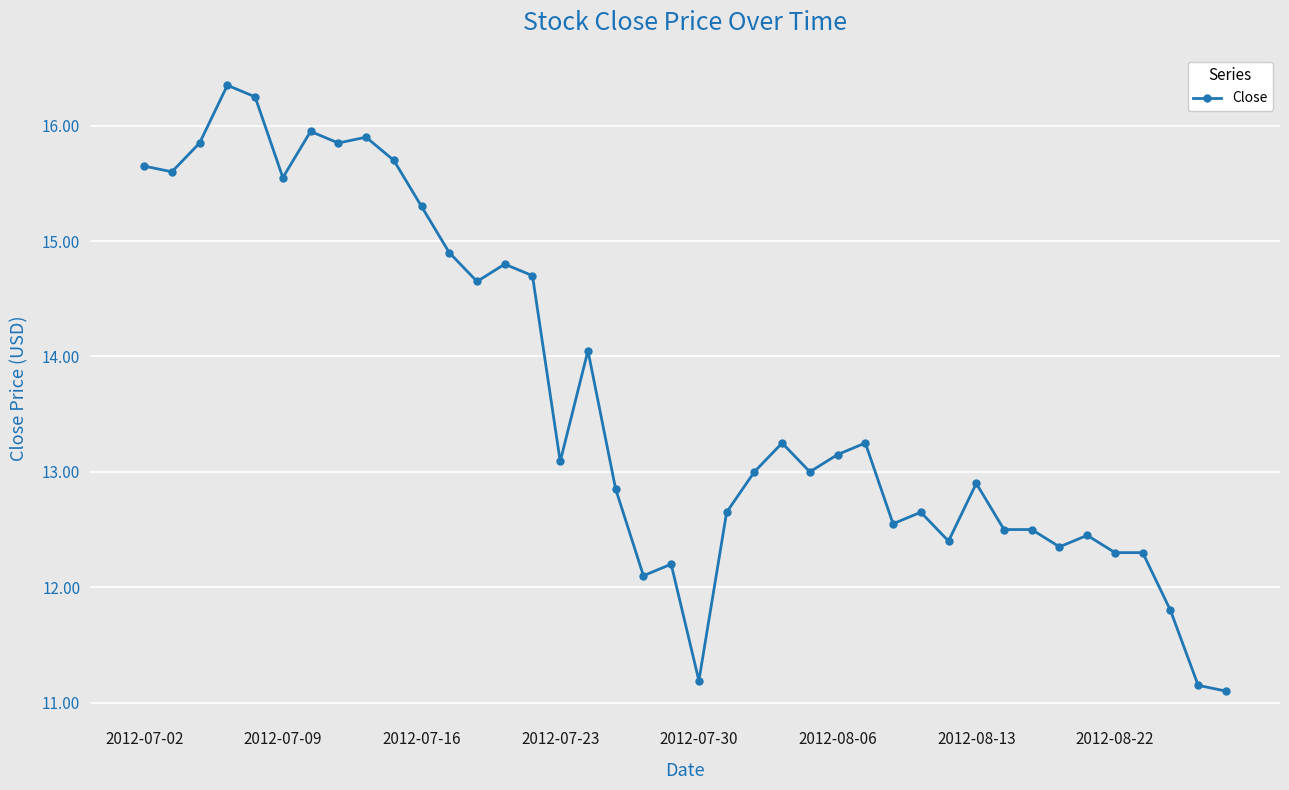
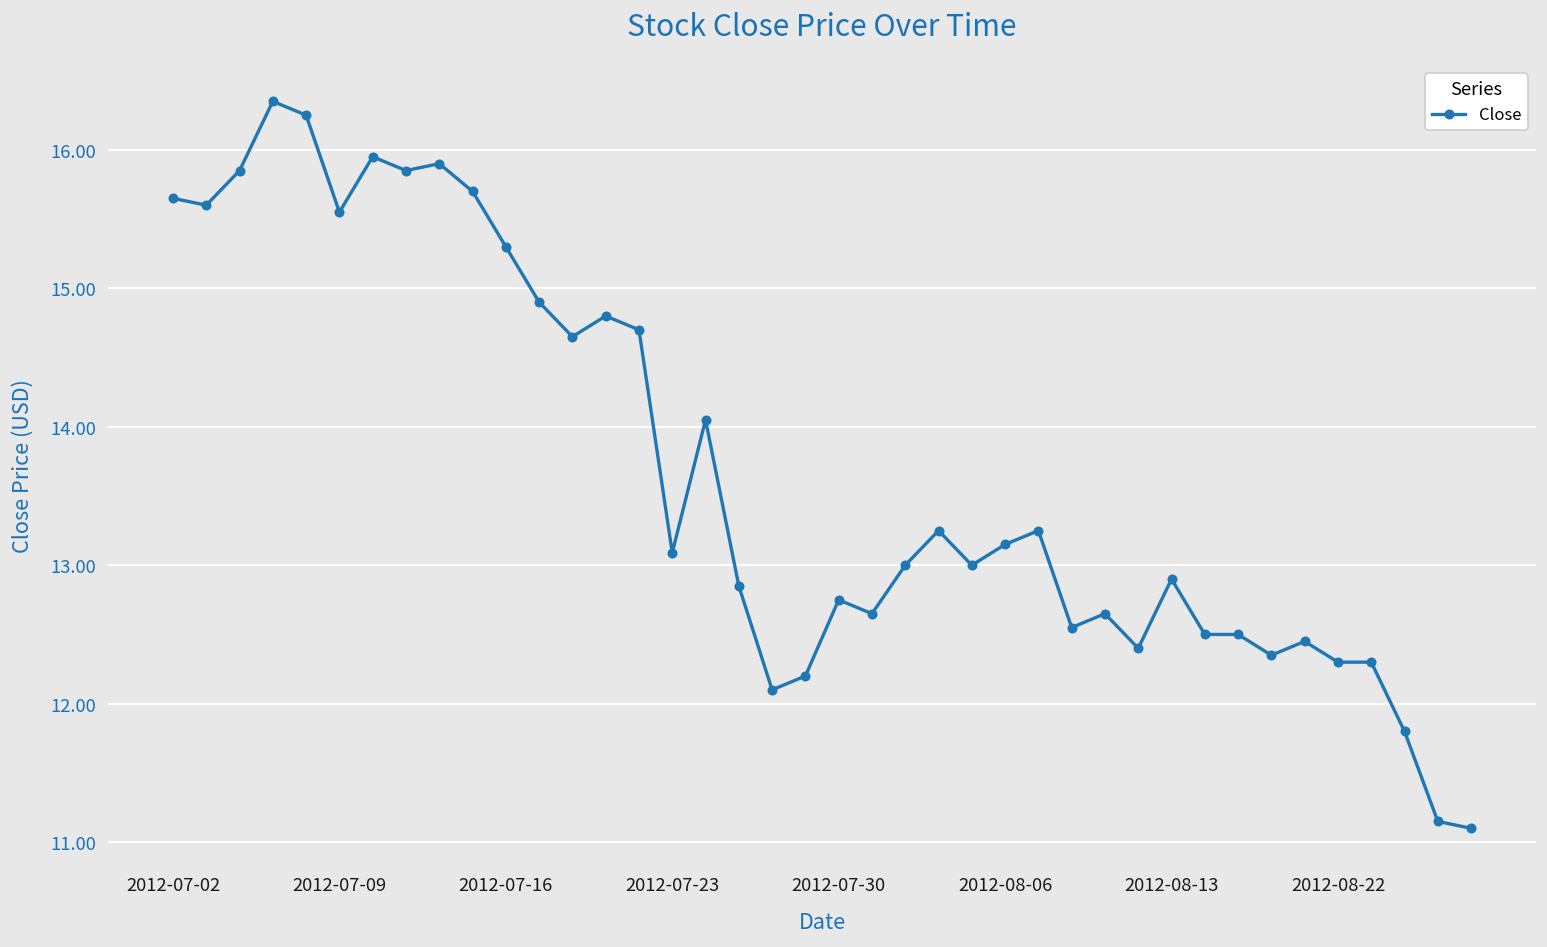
2012-07-30: 11.19 -> 12.75
